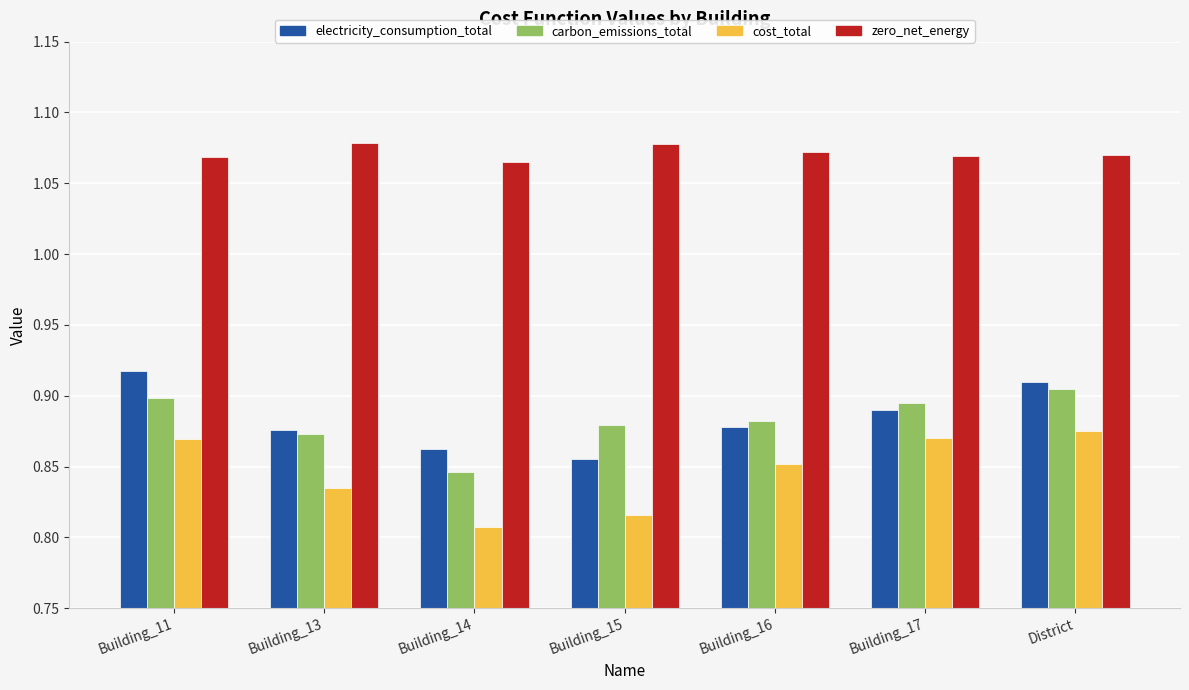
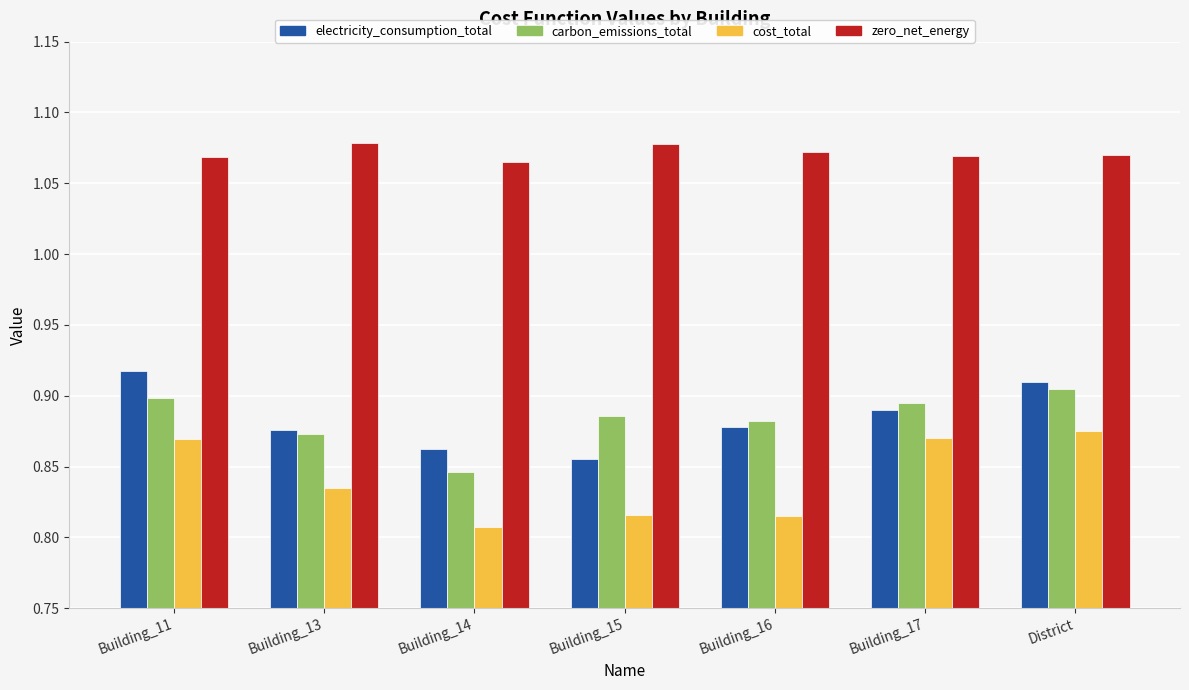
carbon_emissions_total, Building_15: 0.879 -> 0.886
cost_total, Building_16: 0.852 -> 0.815
